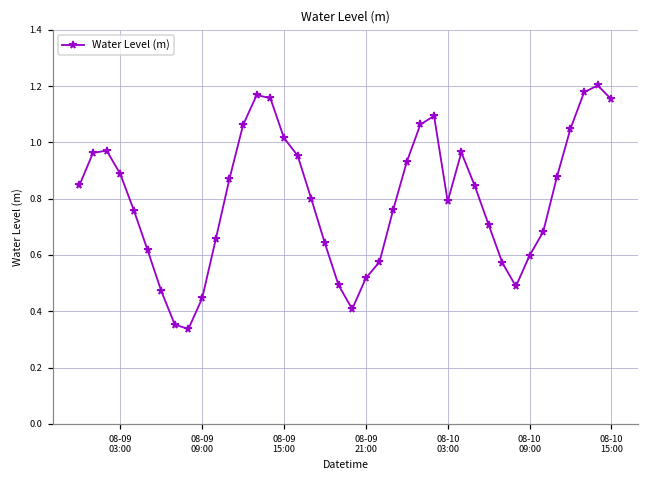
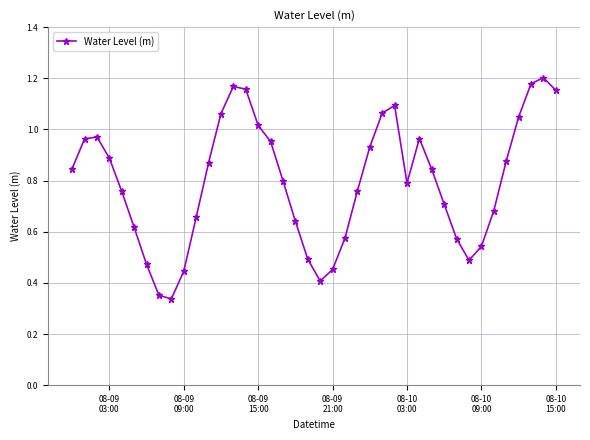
08-09 21:00: 0.52 -> 0.45
08-10 09:00: 0.60 -> 0.54
